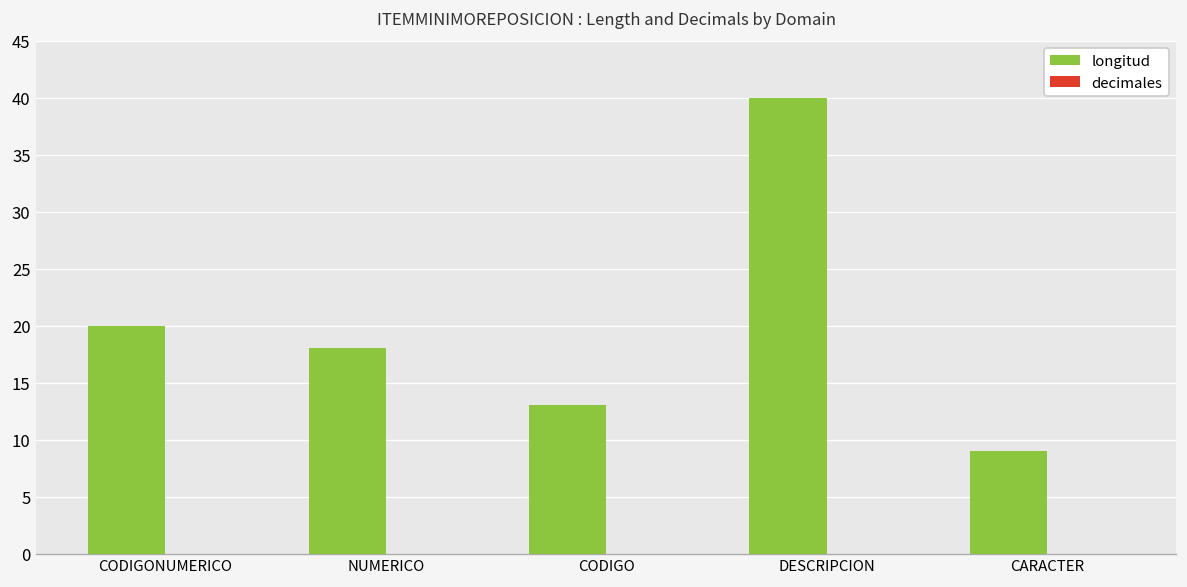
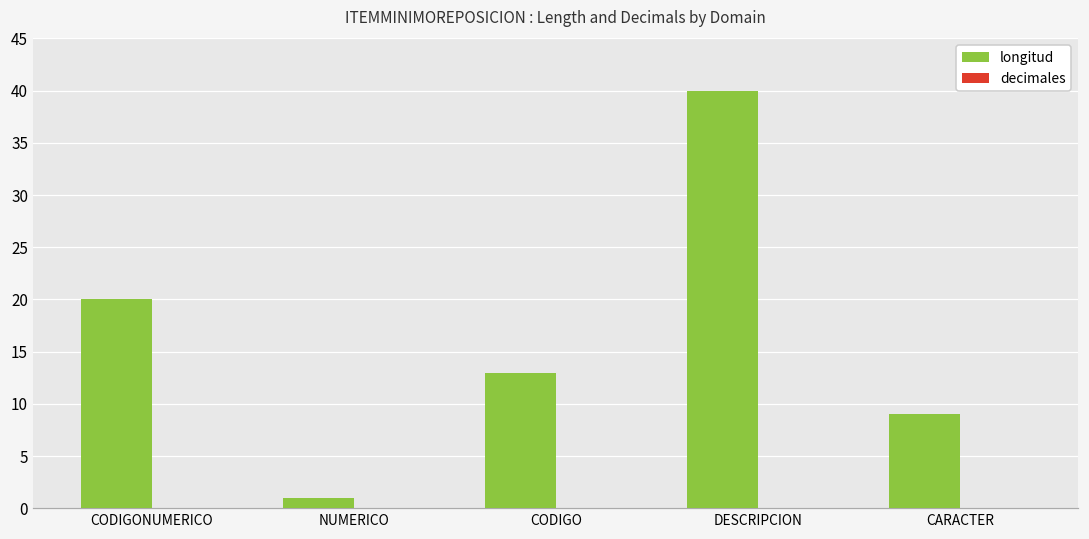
longitud, NUMERICO: 18 -> 1
